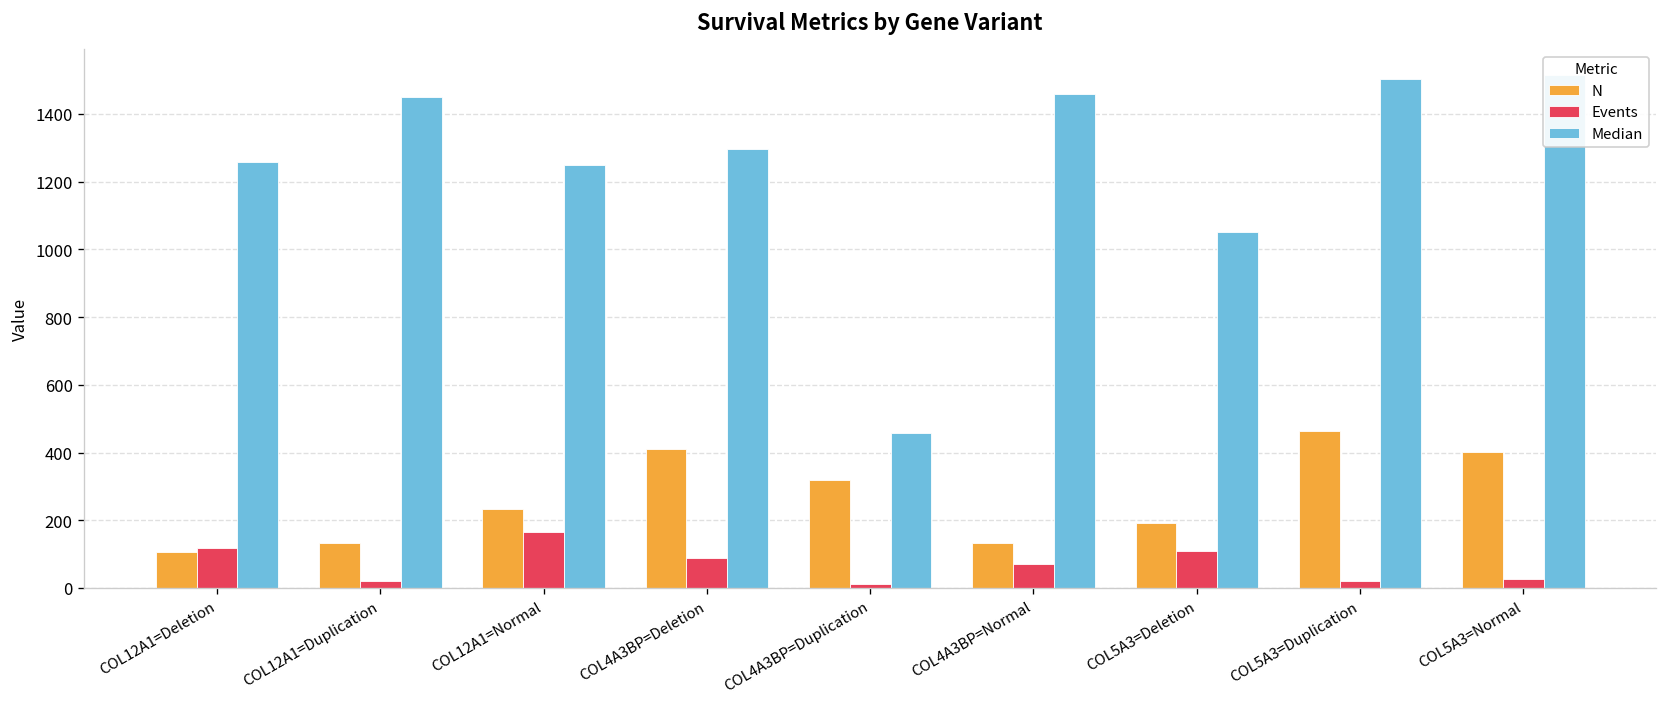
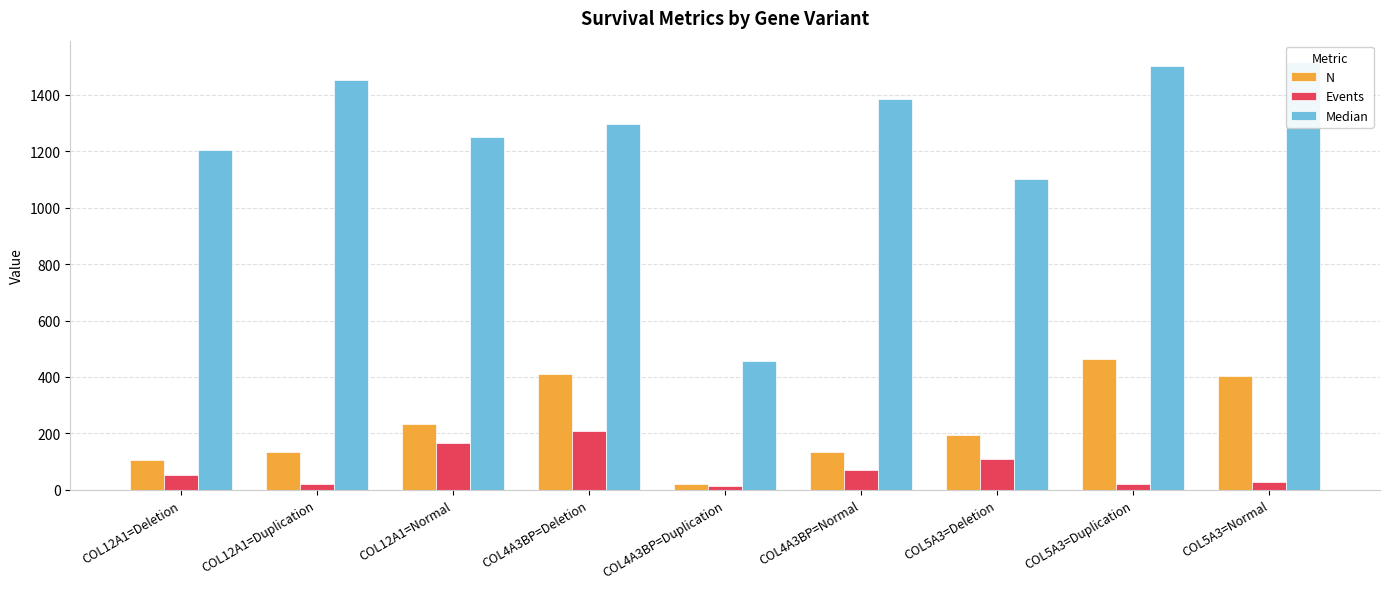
Events, COL12A1=Deletion: 120 -> 50
Median, COL12A1=Deletion: 1260 -> 1200
Events, COL4A3BP=Deletion: 90 -> 210
N, COL4A3BP=Duplication: 320 -> 20
Median, COL4A3BP=Normal: 1460 -> 1380
Median, COL5A3=Deletion: 1050 -> 1100
